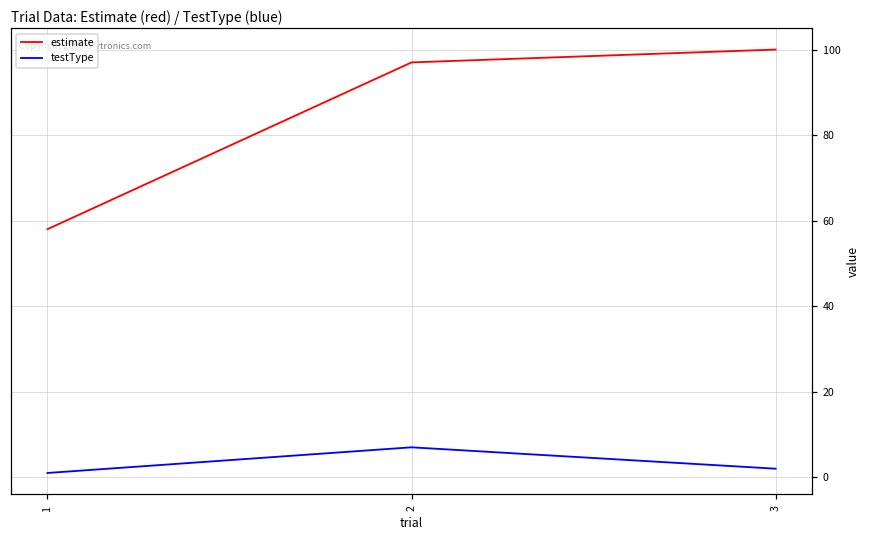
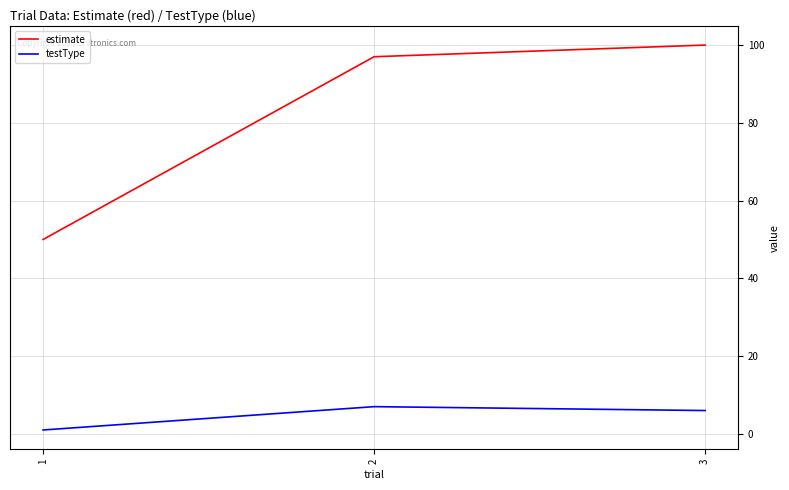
estimate, 1: 58 -> 50
testType, 3: 2 -> 6
